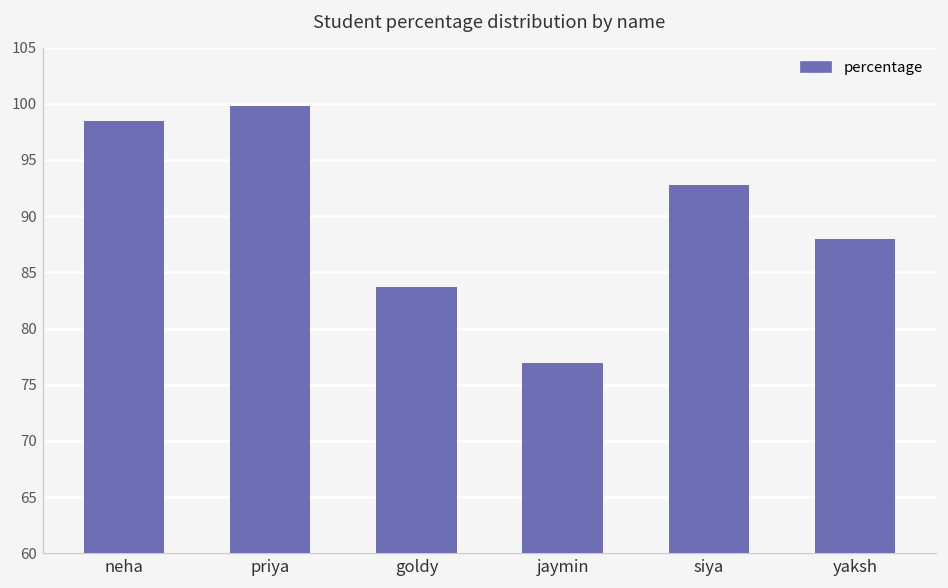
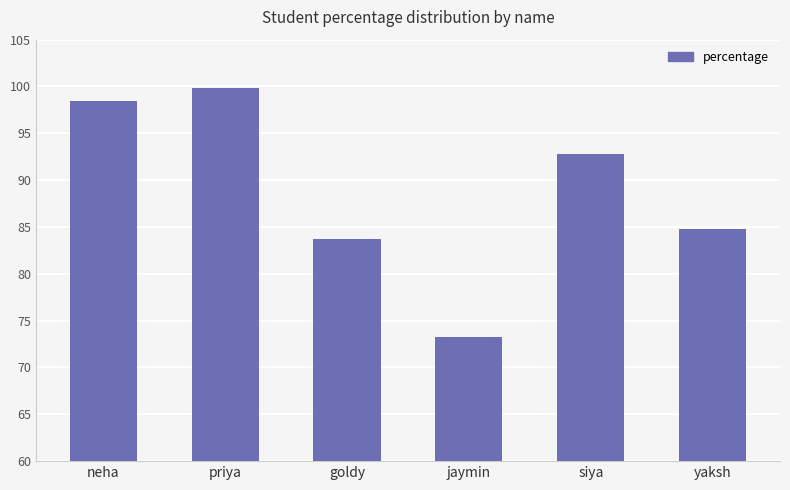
jaymin: 77 -> 73
yaksh: 88 -> 85
